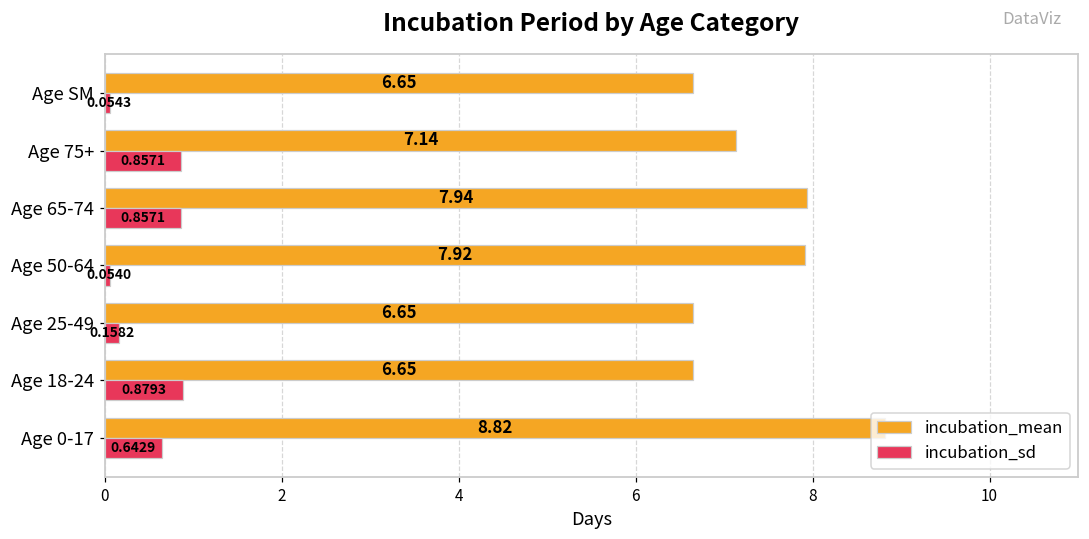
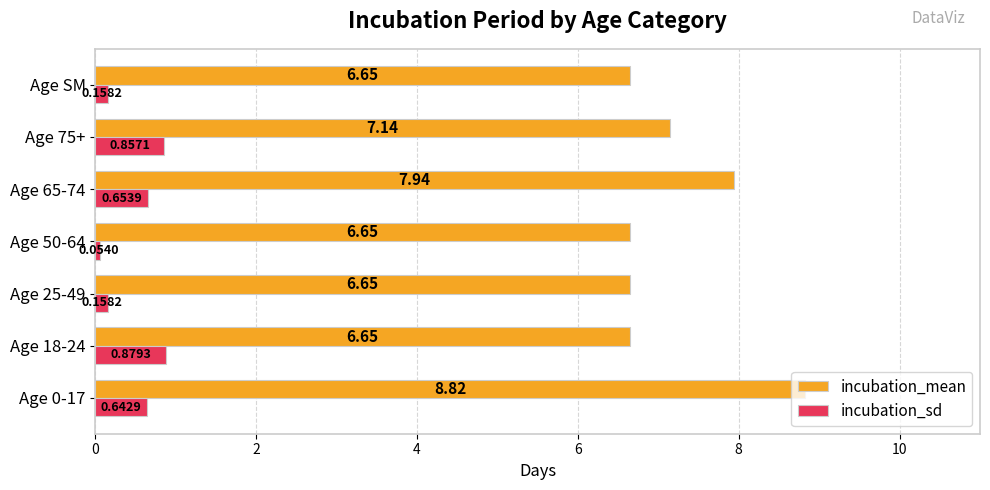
incubation_sd, Age SM: 0.0543 -> 0.1582
incubation_sd, Age 65-74: 0.8571 -> 0.6539
incubation_mean, Age 50-64: 7.92 -> 6.65
